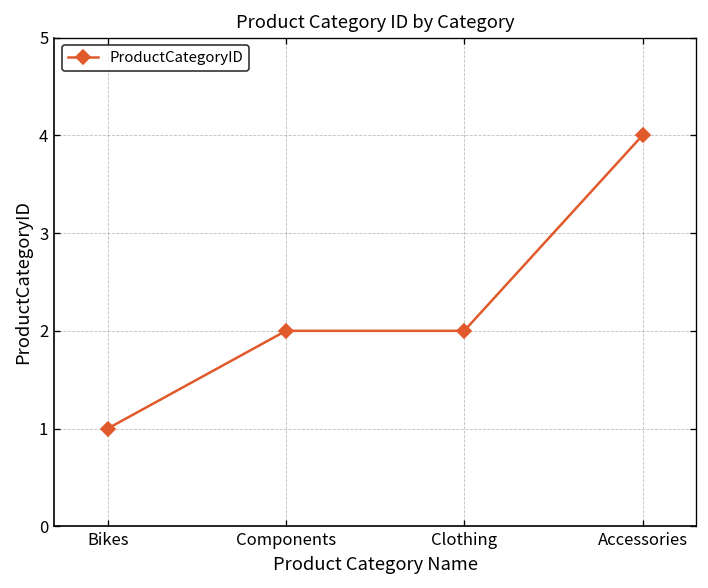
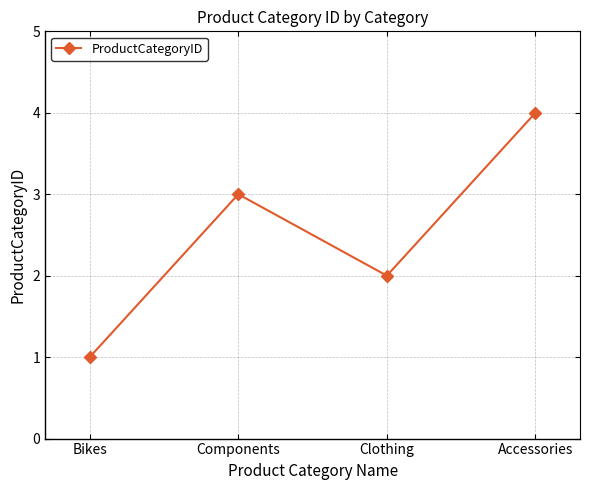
Components: 2 -> 3
